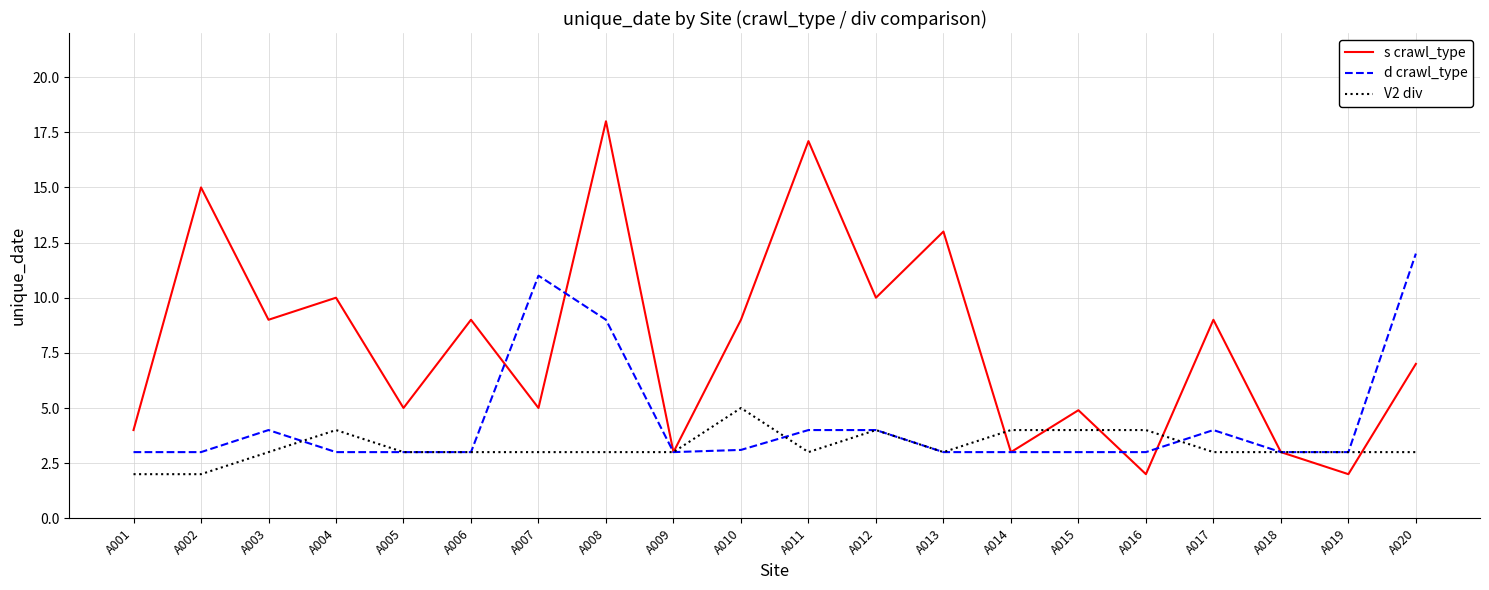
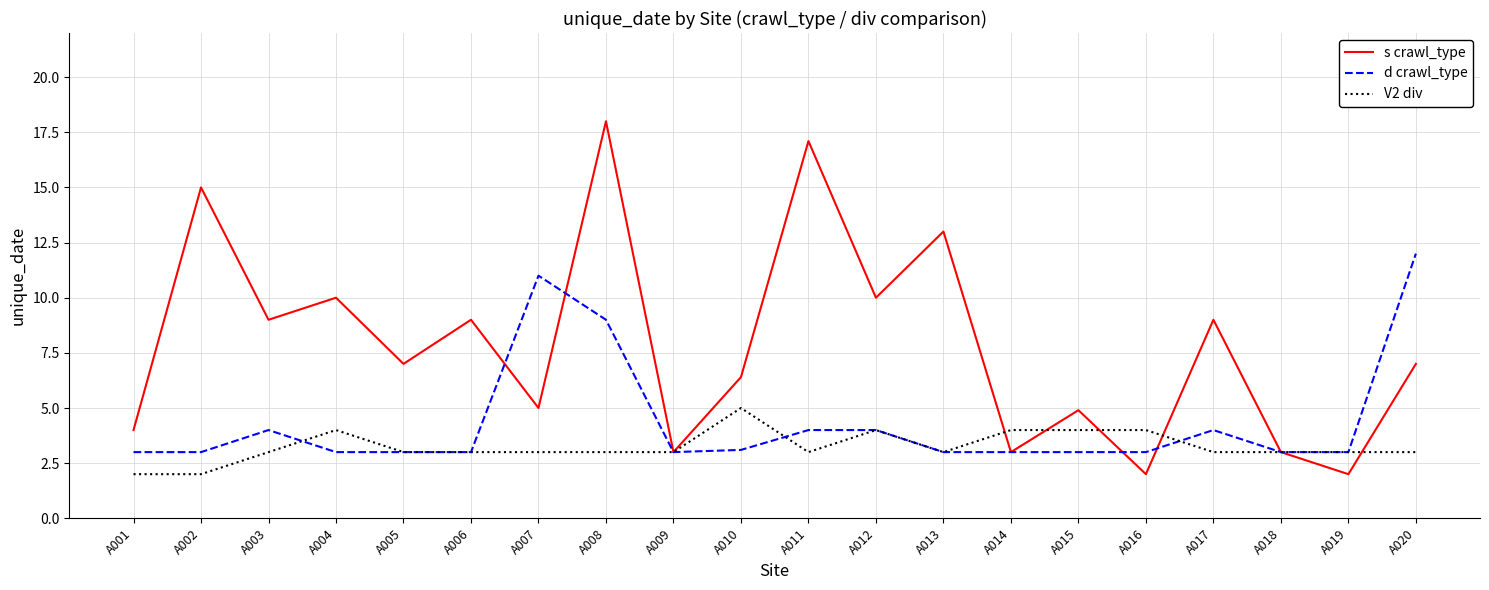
s crawl_type, A005: 5 -> 7
s crawl_type, A010: 9.0 -> 6.4
